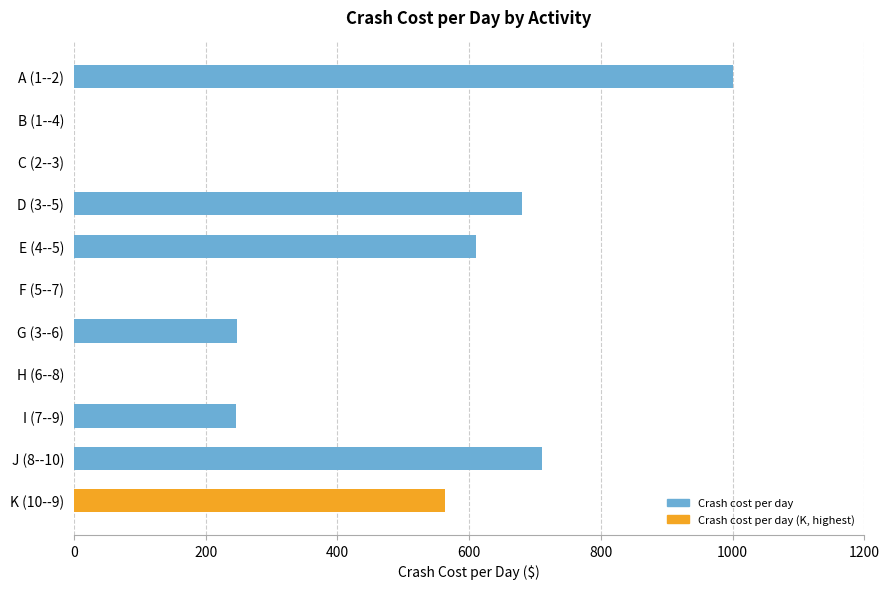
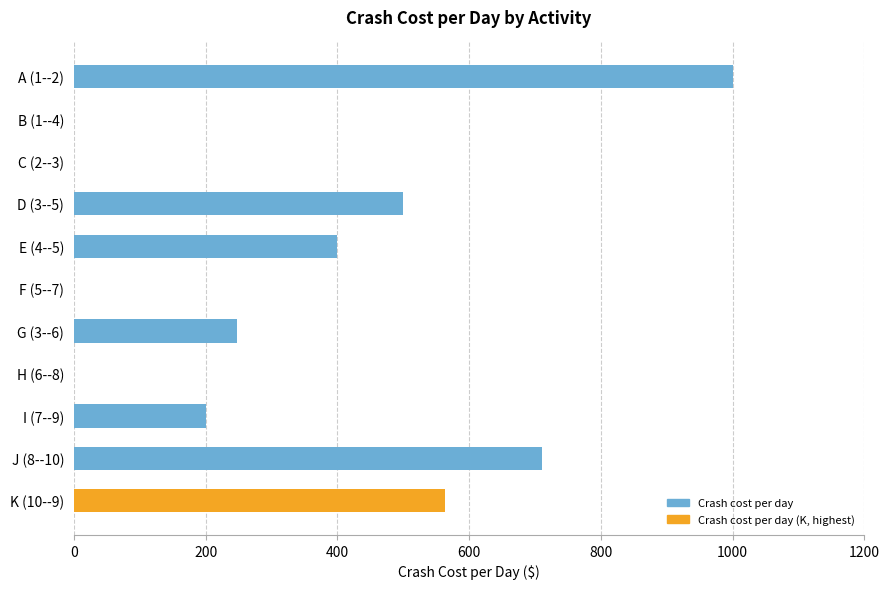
D (3--5): 680 -> 500
E (4--5): 610 -> 400
I (7--9): 250 -> 200
